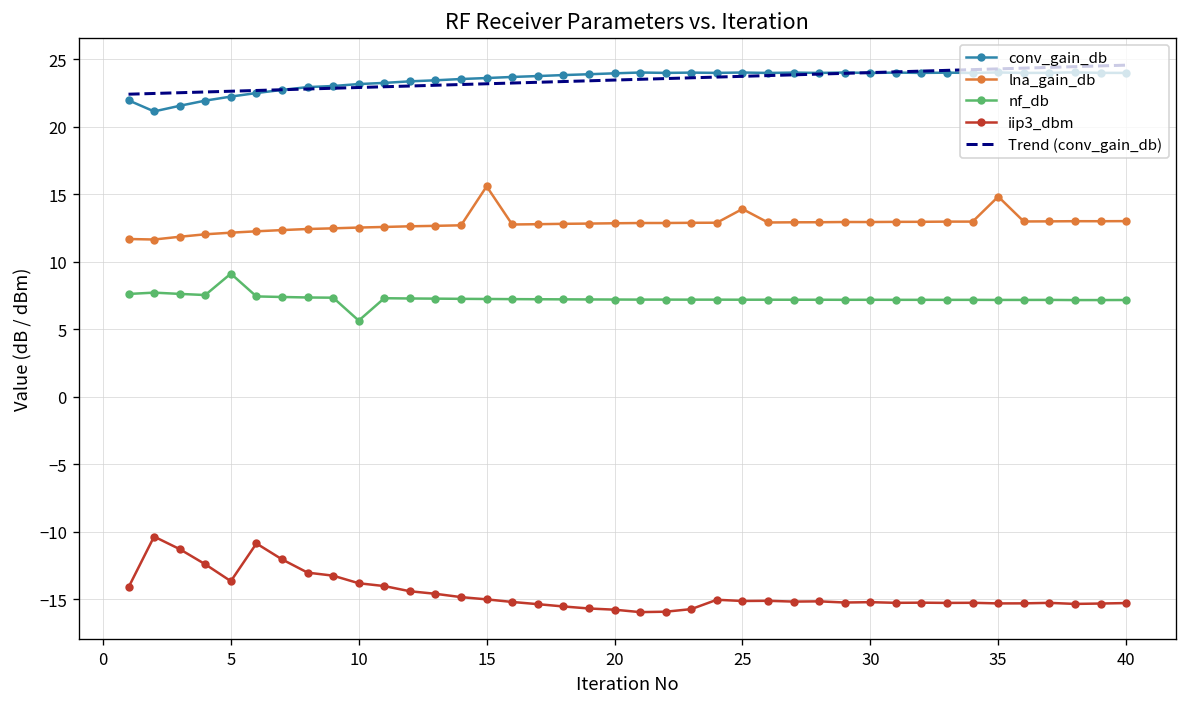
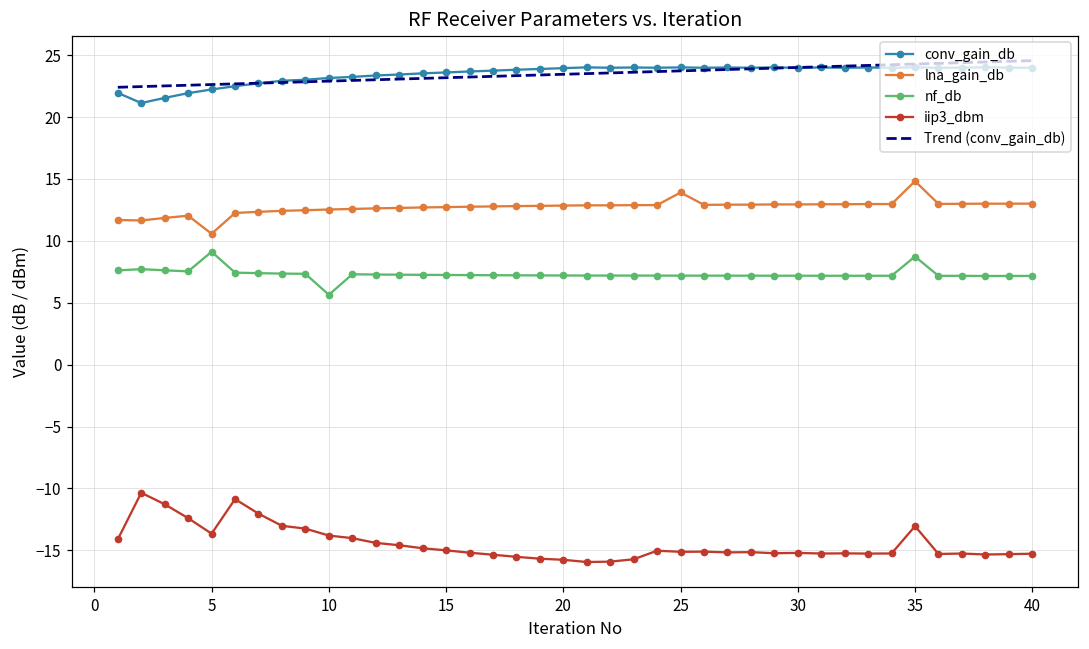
lna_gain_db, 5: 12.1 -> 10.6
lna_gain_db, 15: 15.6 -> 12.7
nf_db, 35: 7.2 -> 8.7
iip3_dbm, 35: -15.3 -> -13.0
